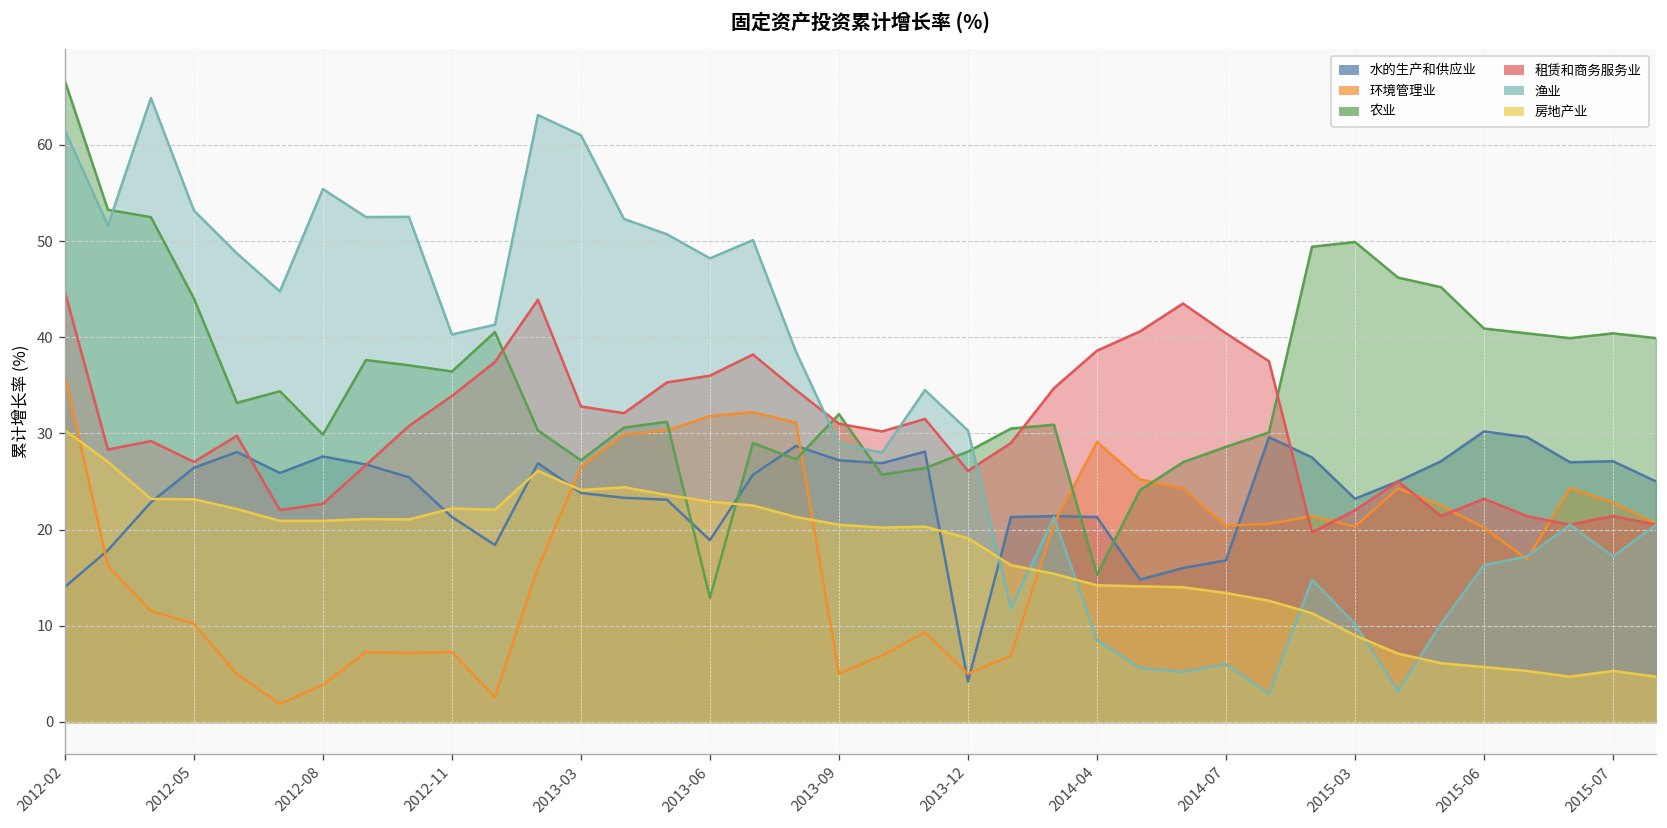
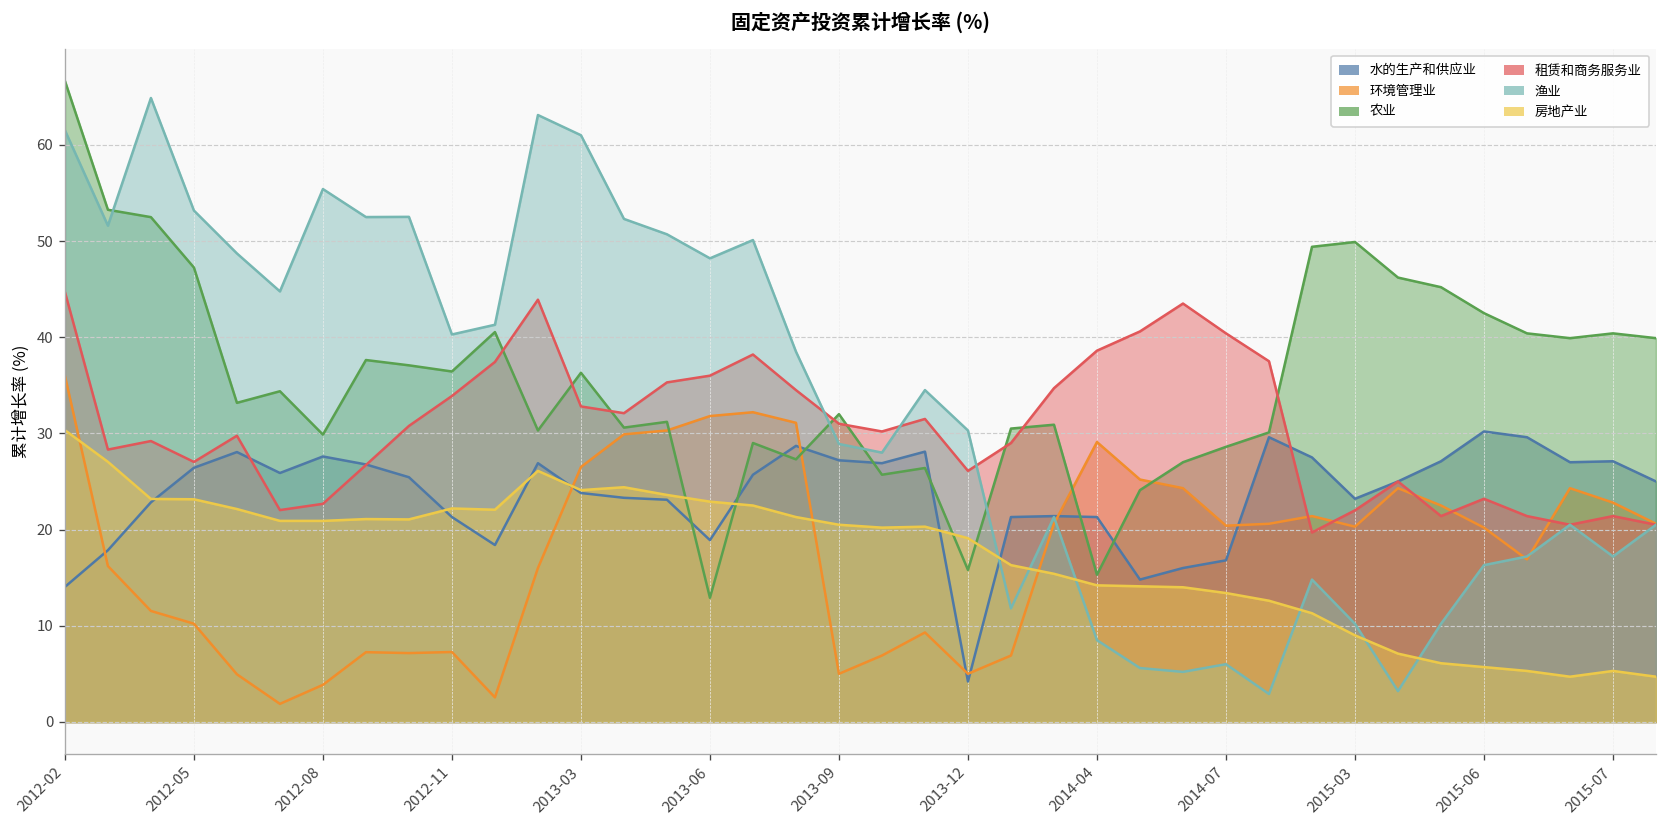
农业, 2012-05: 44 -> 47
农业, 2013-03: 27 -> 36
农业, 2013-12: 28 -> 16
农业, 2015-06: 41 -> 43
